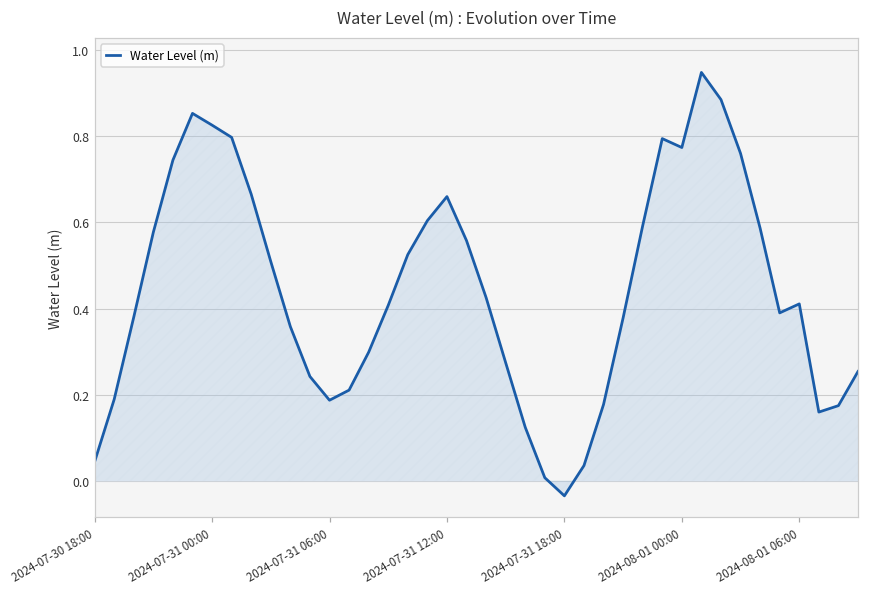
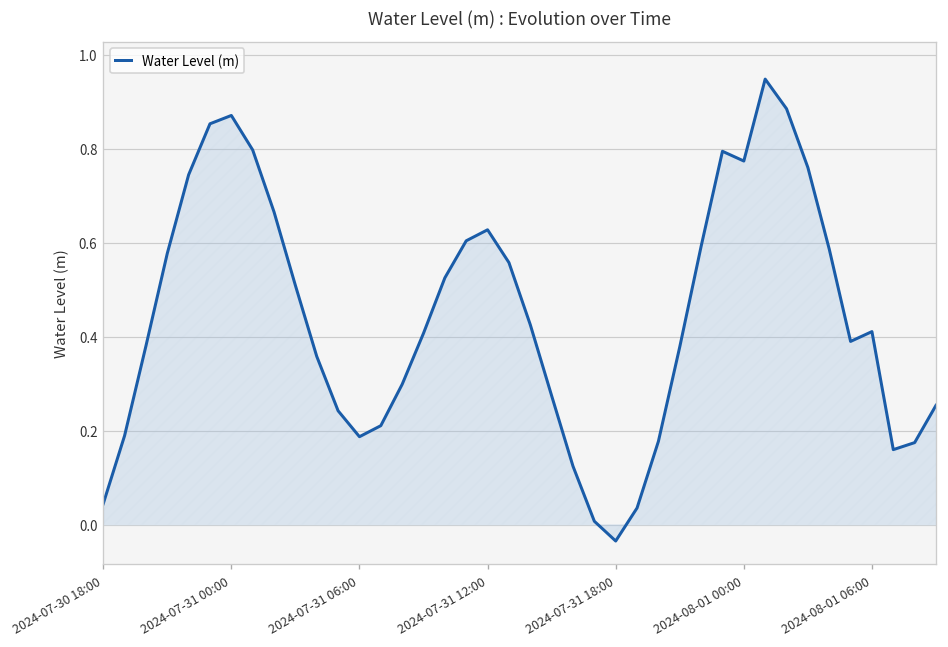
Water Level (m), 2024-07-31 00:00: 0.83 -> 0.87
Water Level (m), 2024-07-31 12:00: 0.66 -> 0.63
